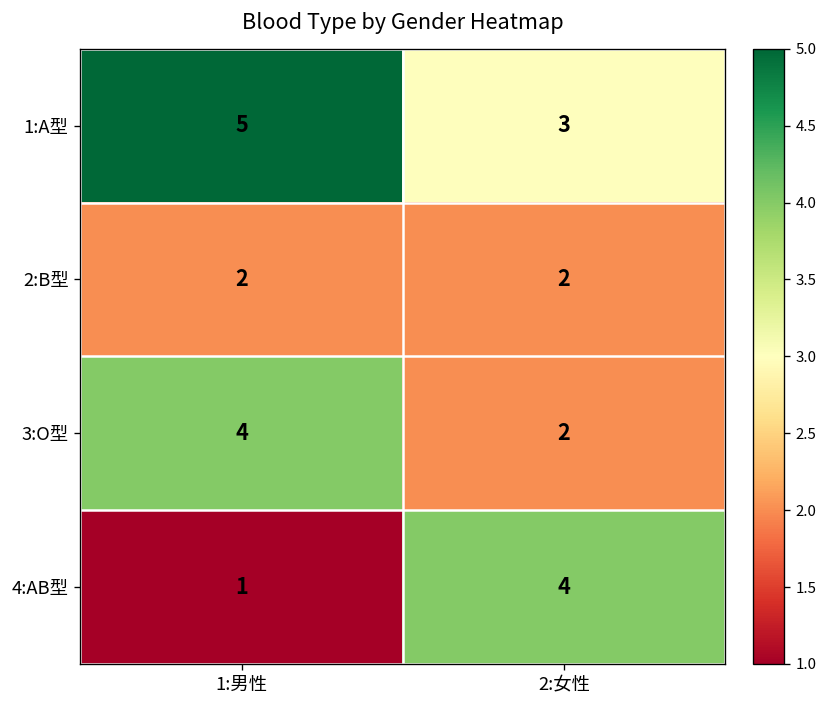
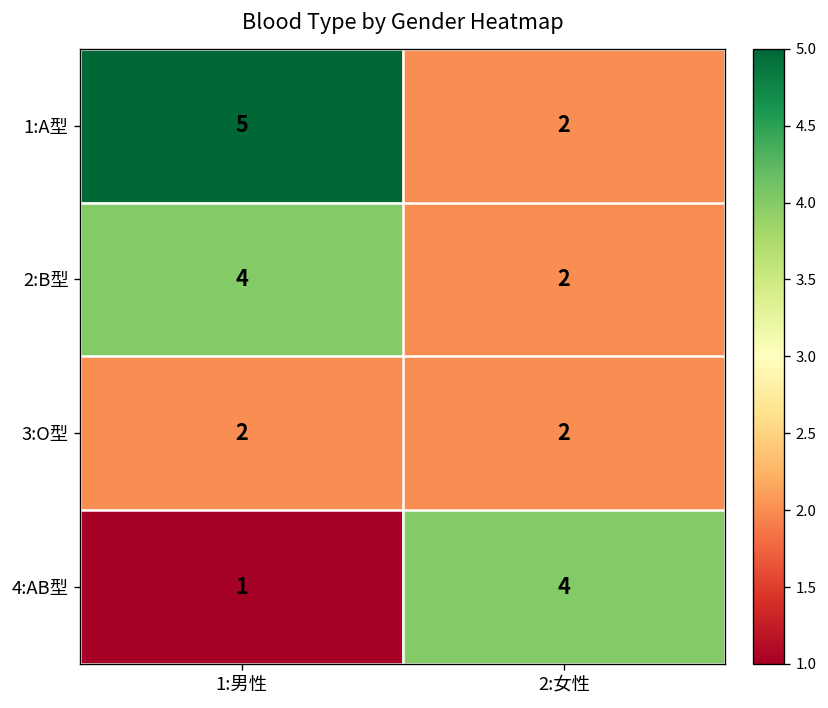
1:A型, 2:女性: 3 -> 2
2:B型, 1:男性: 2 -> 4
3:O型, 1:男性: 4 -> 2
